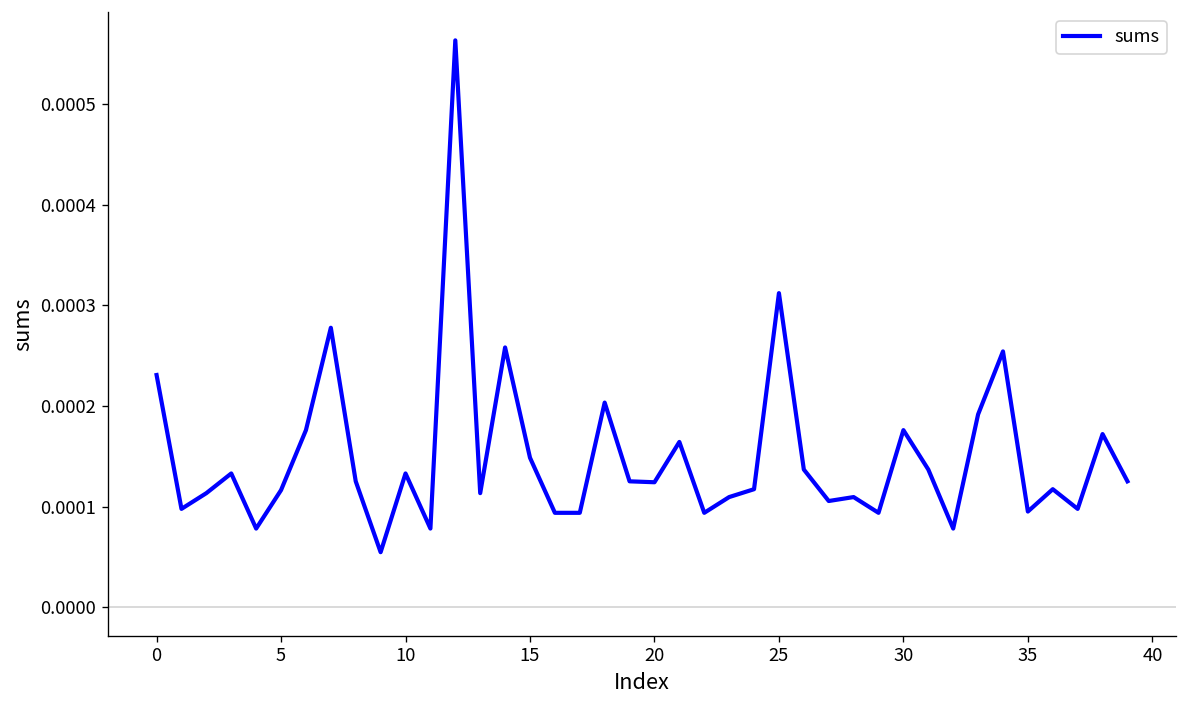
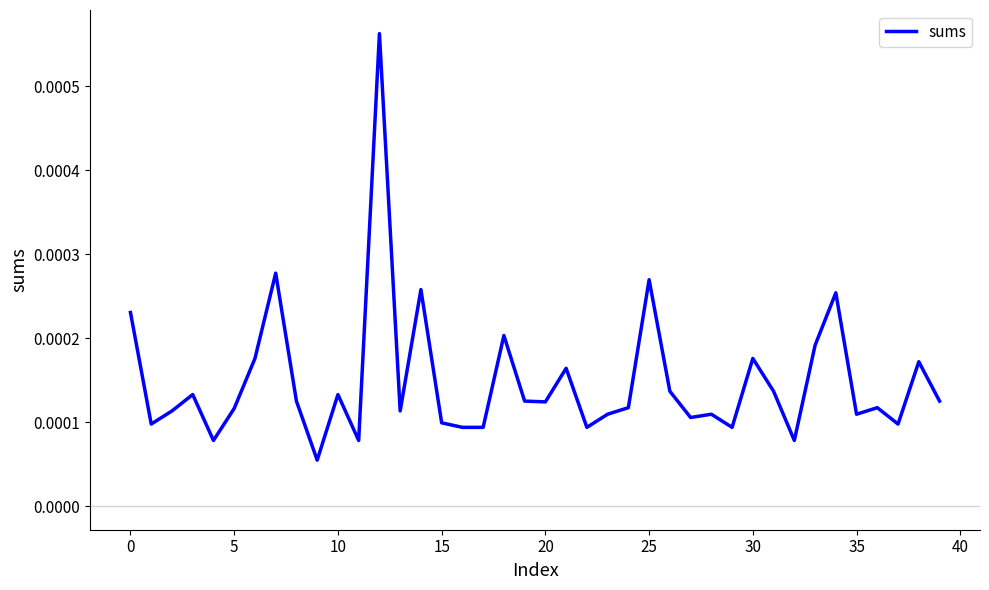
15: 0.00015 -> 0.00010
25: 0.00031 -> 0.00027
35: 0.00010 -> 0.00011
